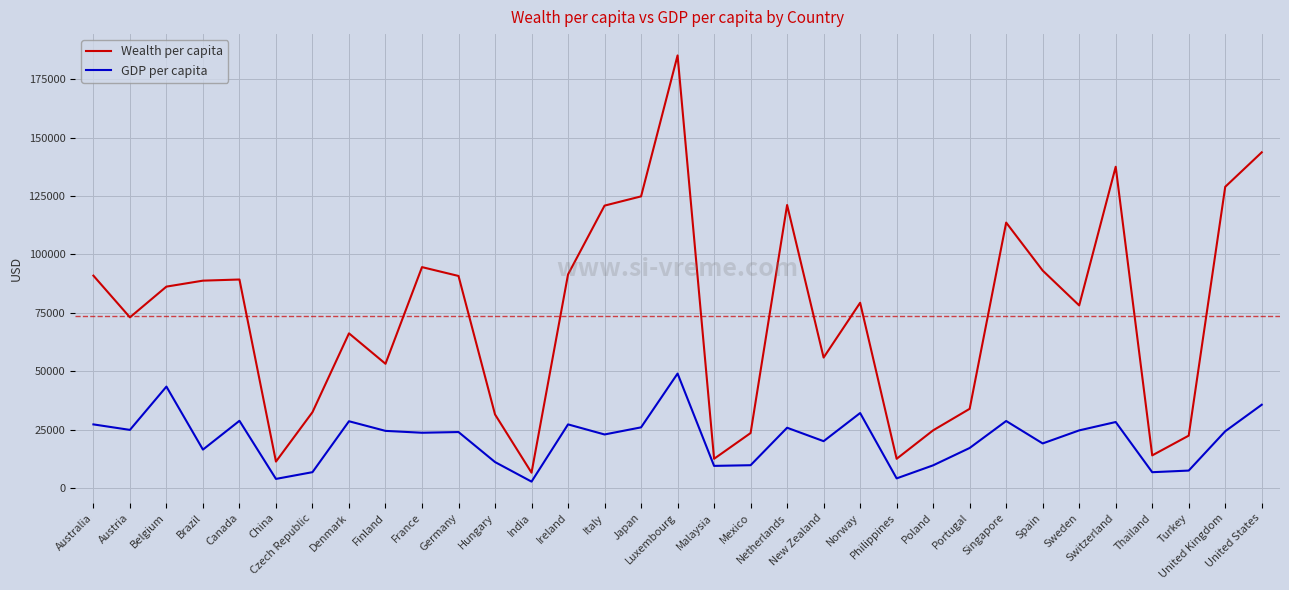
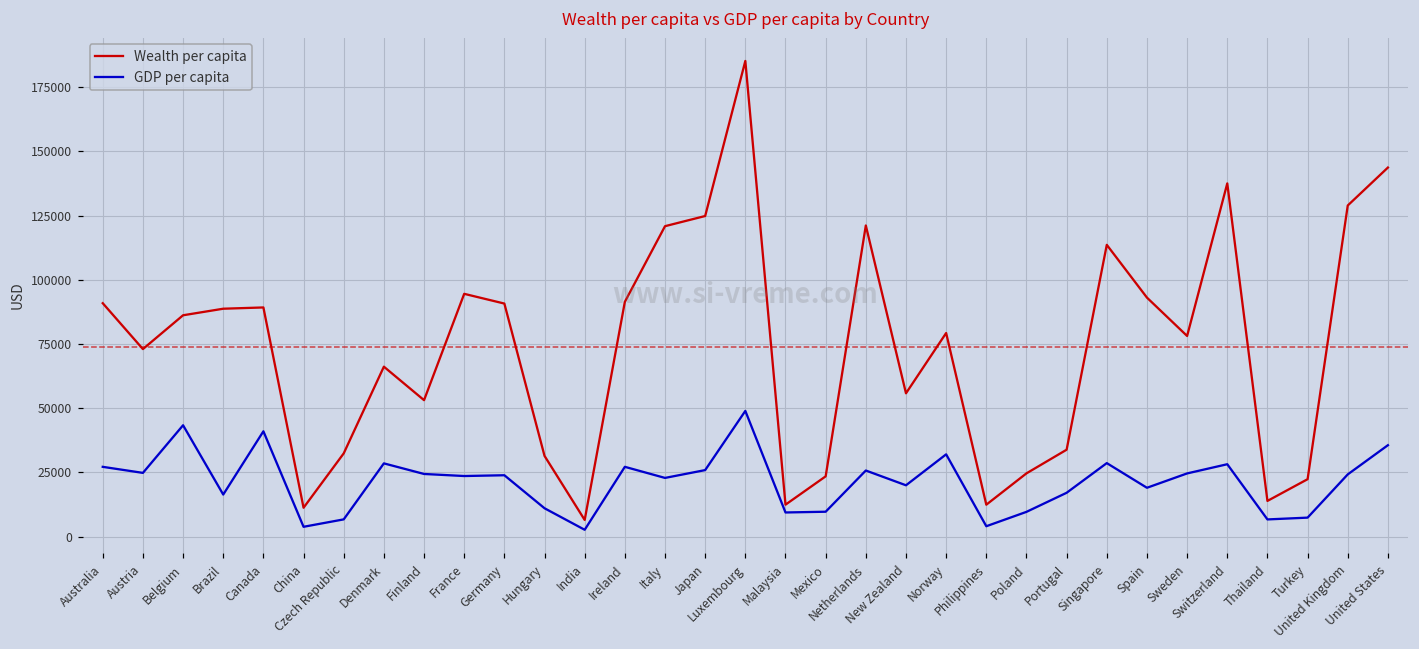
GDP per capita, Canada: 29000 -> 41000
